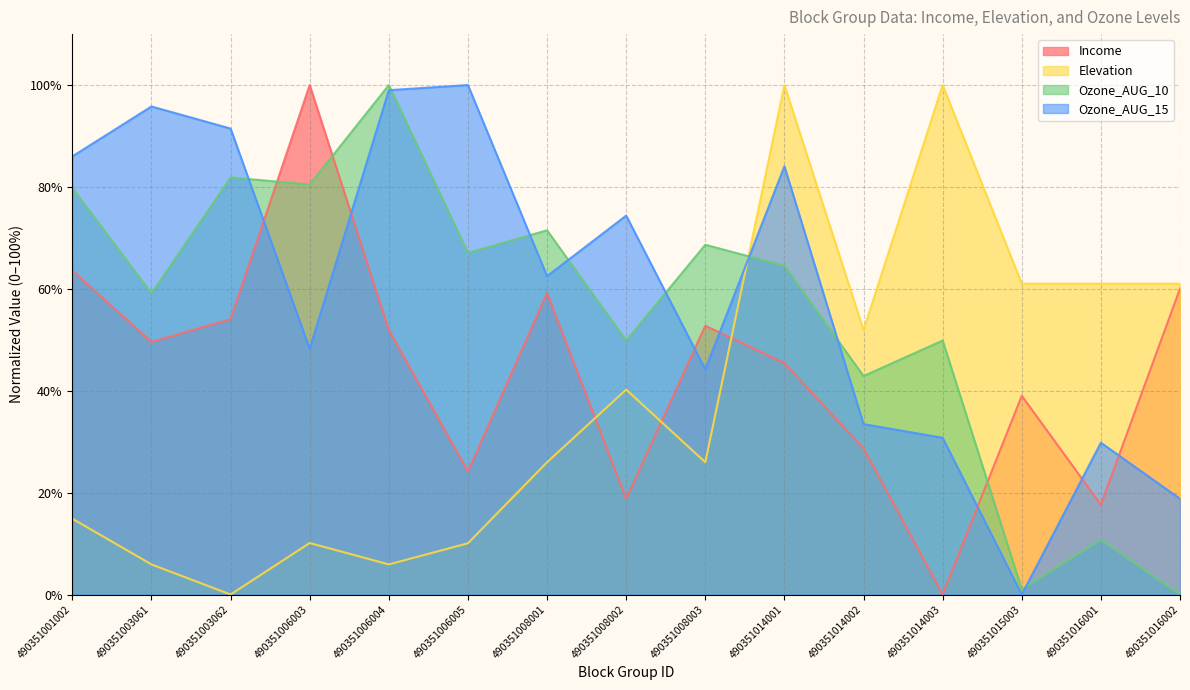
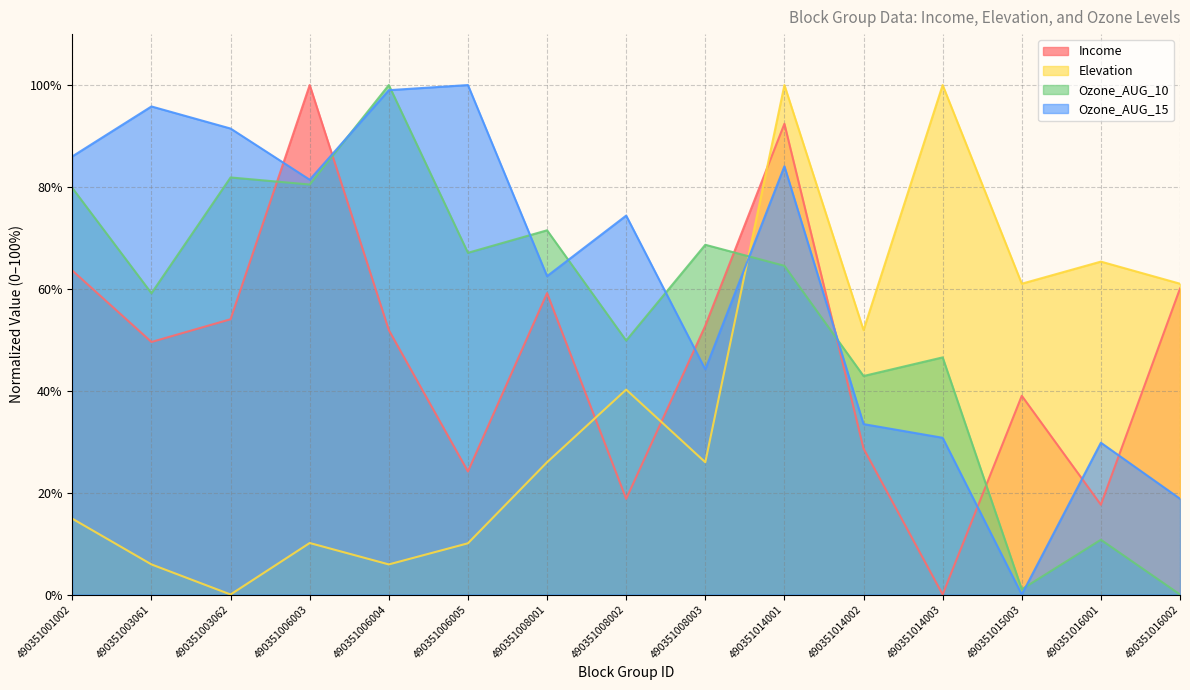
Ozone_AUG_15, 490351006003: 48% -> 81%
Income, 490351014001: 45% -> 92%
Ozone_AUG_10, 490351014003: 50% -> 47%
Elevation, 490351016001: 61% -> 65%
